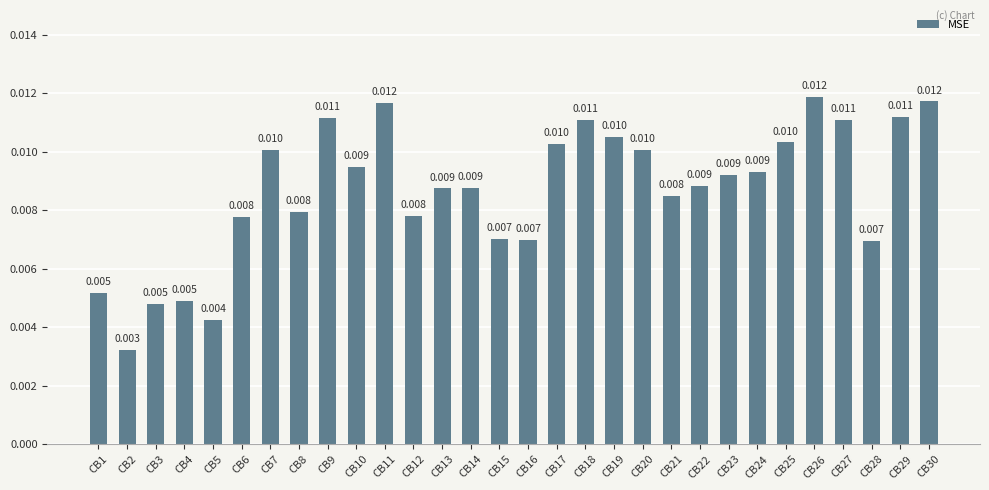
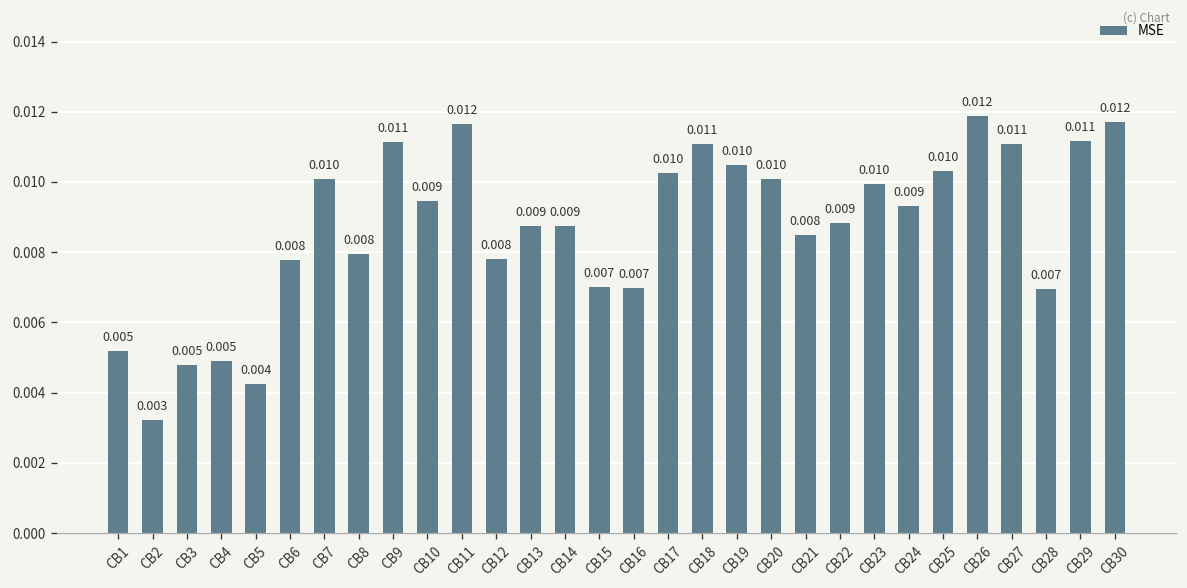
CB23: 0.009 -> 0.010
